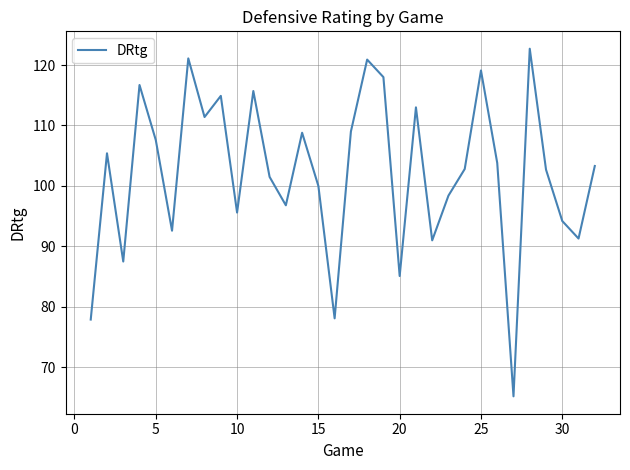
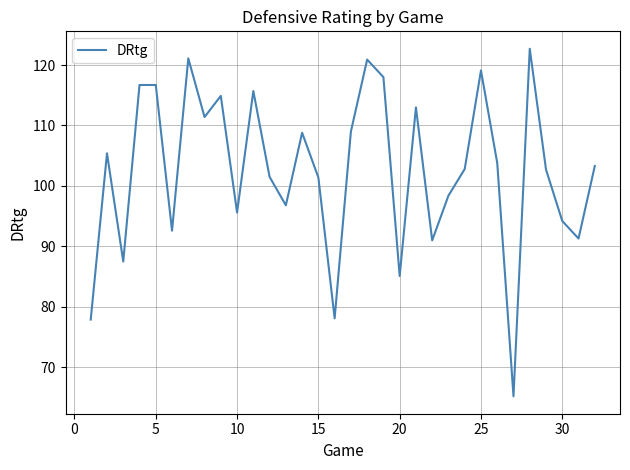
5: 108 -> 117
15: 100 -> 101
